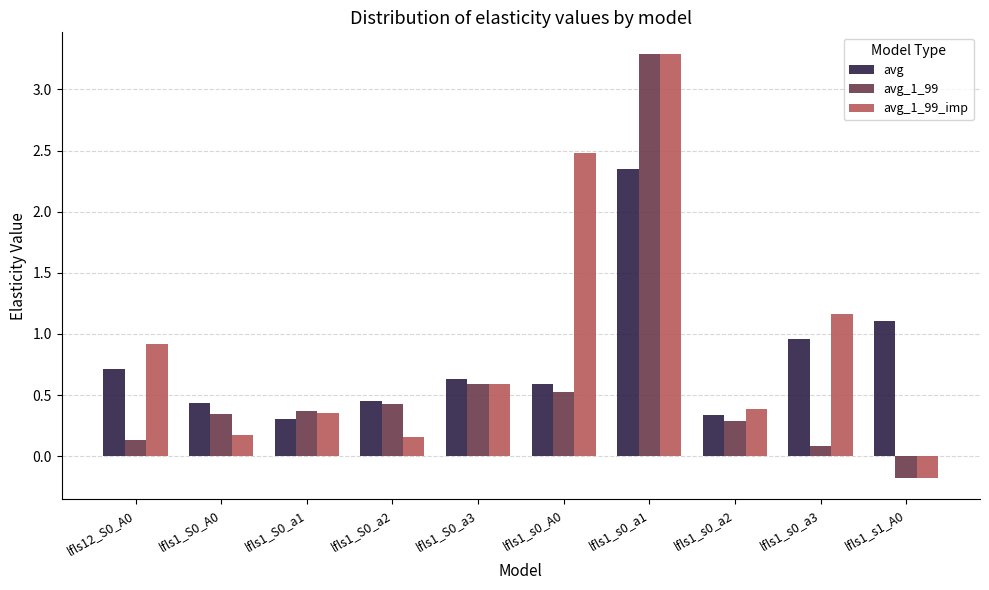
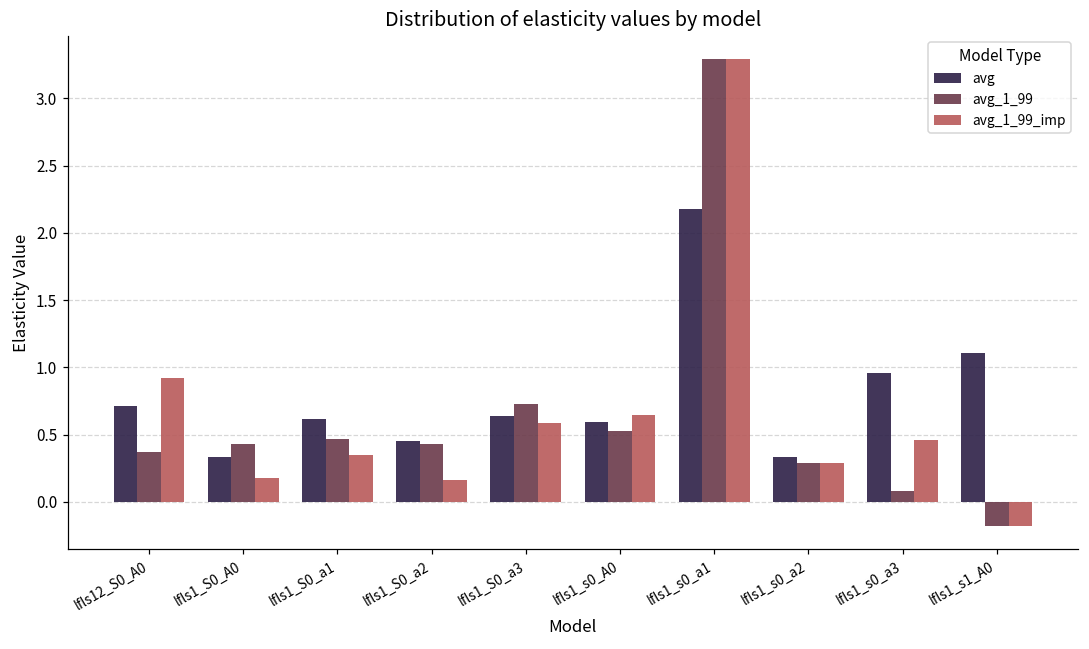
avg_1_99, lfls12_S0_A0: 0.13 -> 0.37
avg, lfls1_S0_A0: 0.44 -> 0.33
avg_1_99, lfls1_S0_A0: 0.35 -> 0.43
avg, lfls1_S0_a1: 0.30 -> 0.62
avg_1_99, lfls1_S0_a1: 0.37 -> 0.47
avg_1_99, lfls1_S0_a3: 0.59 -> 0.73
avg_1_99_imp, lfls1_s0_A0: 2.48 -> 0.64
avg, lfls1_s0_a1: 2.35 -> 2.18
avg_1_99_imp, lfls1_s0_a2: 0.38 -> 0.29
avg_1_99_imp, lfls1_s0_a3: 1.16 -> 0.46
